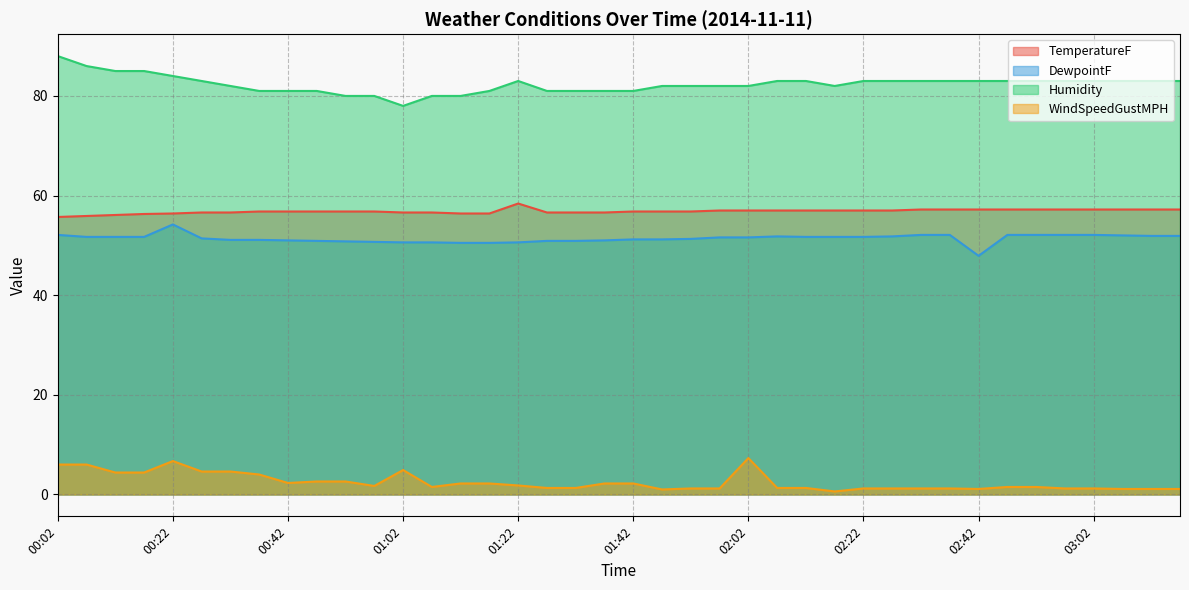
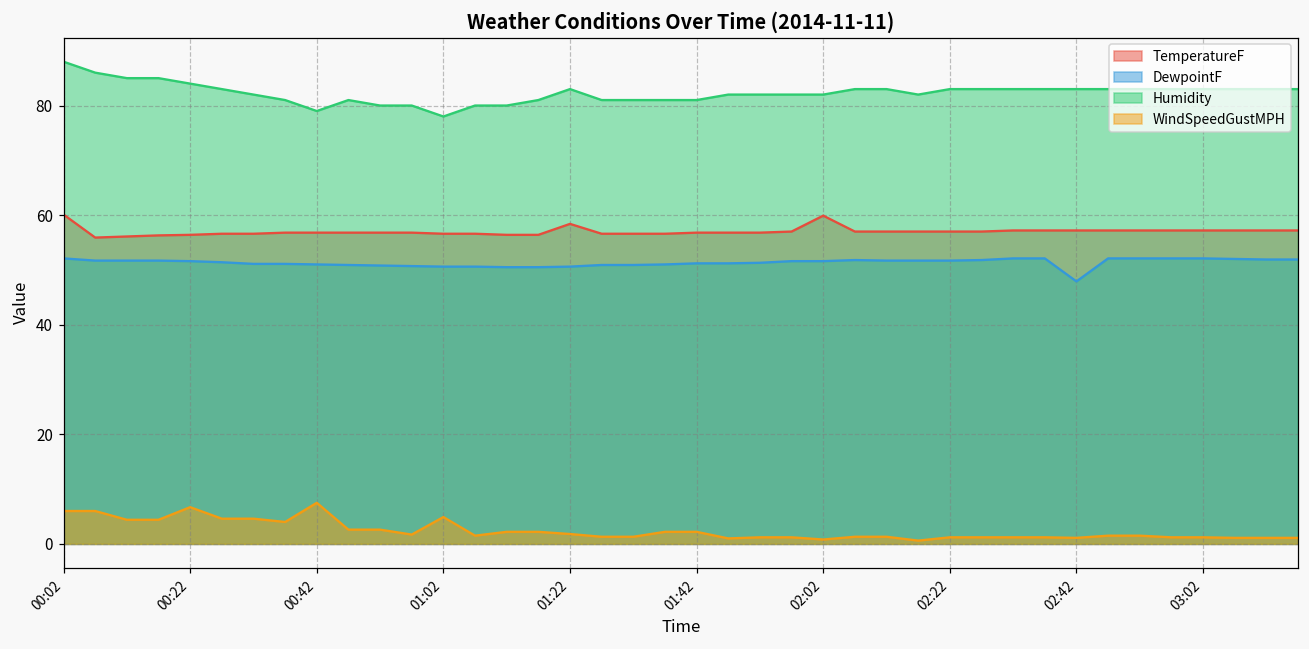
TemperatureF, 00:02: 56 -> 60
DewpointF, 00:22: 54 -> 52
Humidity, 00:42: 81 -> 79
WindSpeedGustMPH, 00:42: 2 -> 8
TemperatureF, 02:02: 57 -> 60
WindSpeedGustMPH, 02:02: 7 -> 1
